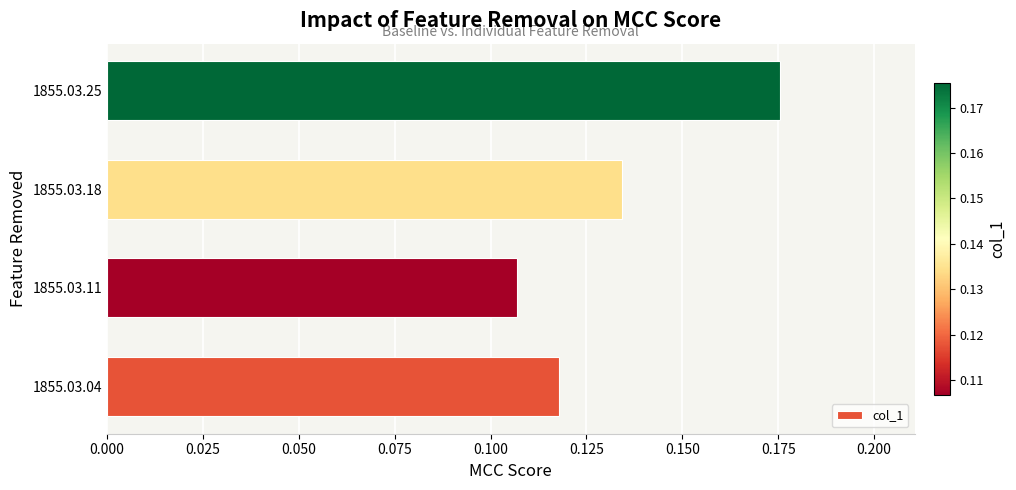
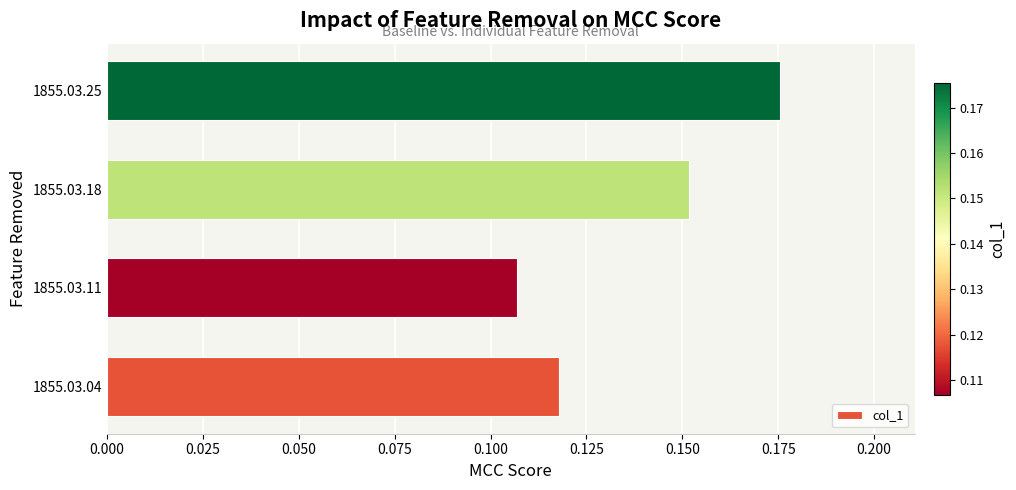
1855.03.18: 0.134 -> 0.152
